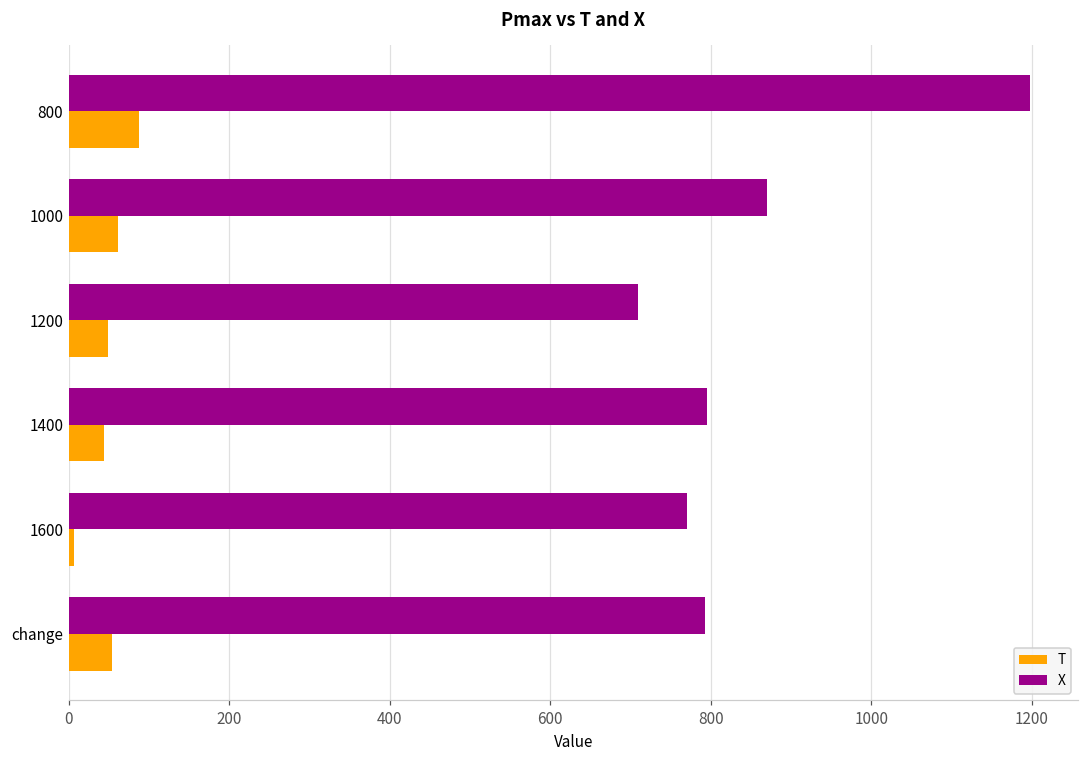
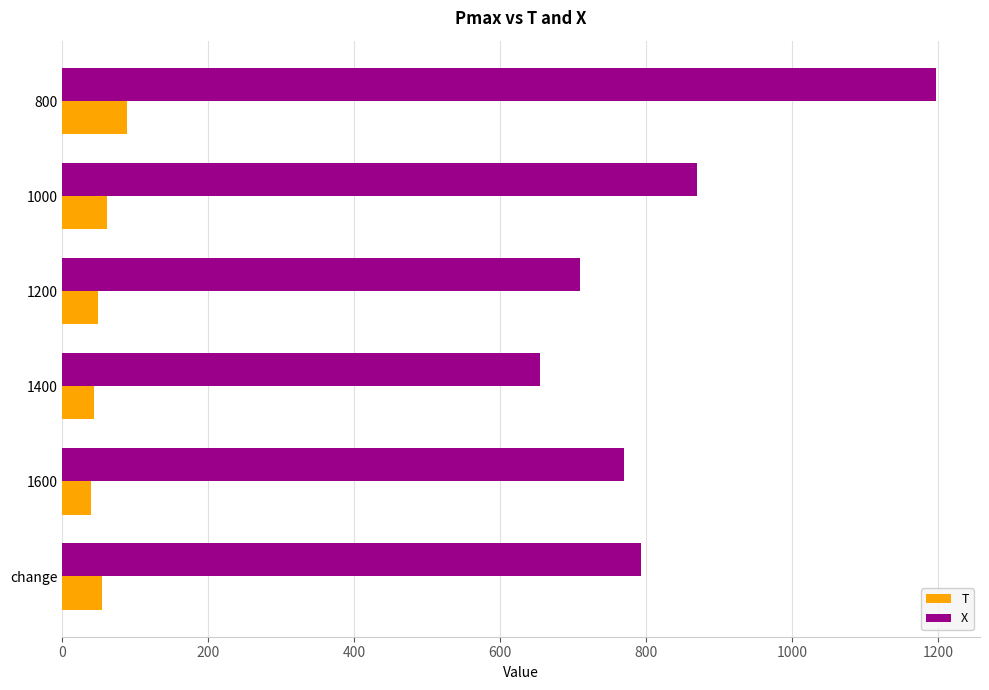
X, 1400: 800 -> 650
T, 1600: 10 -> 40
